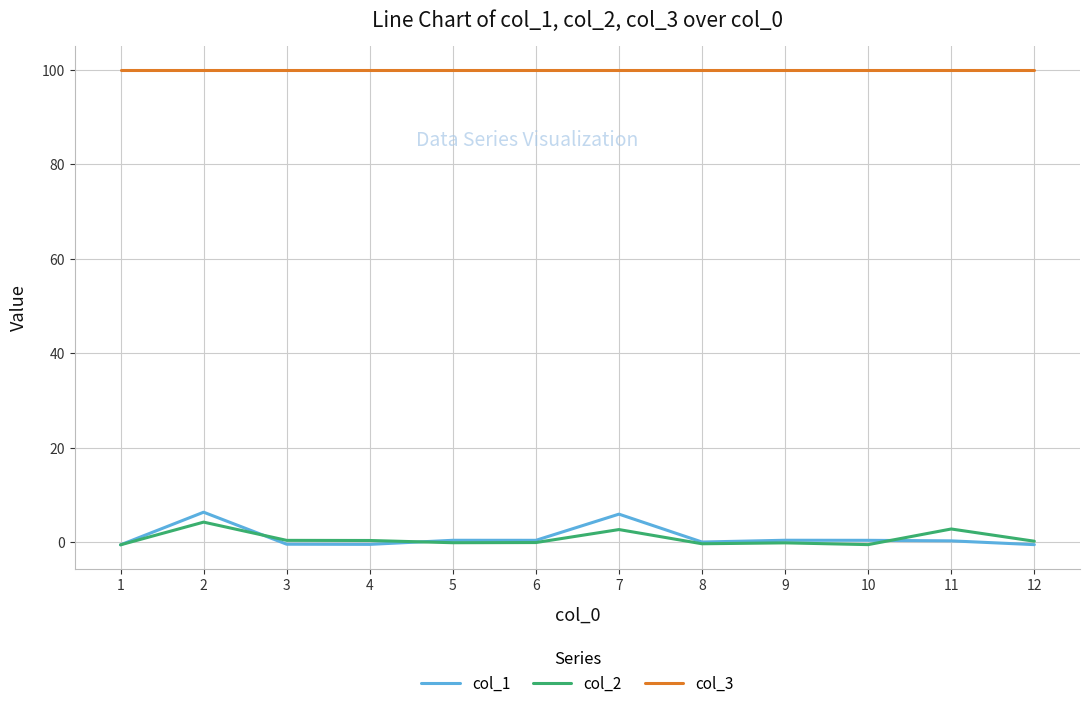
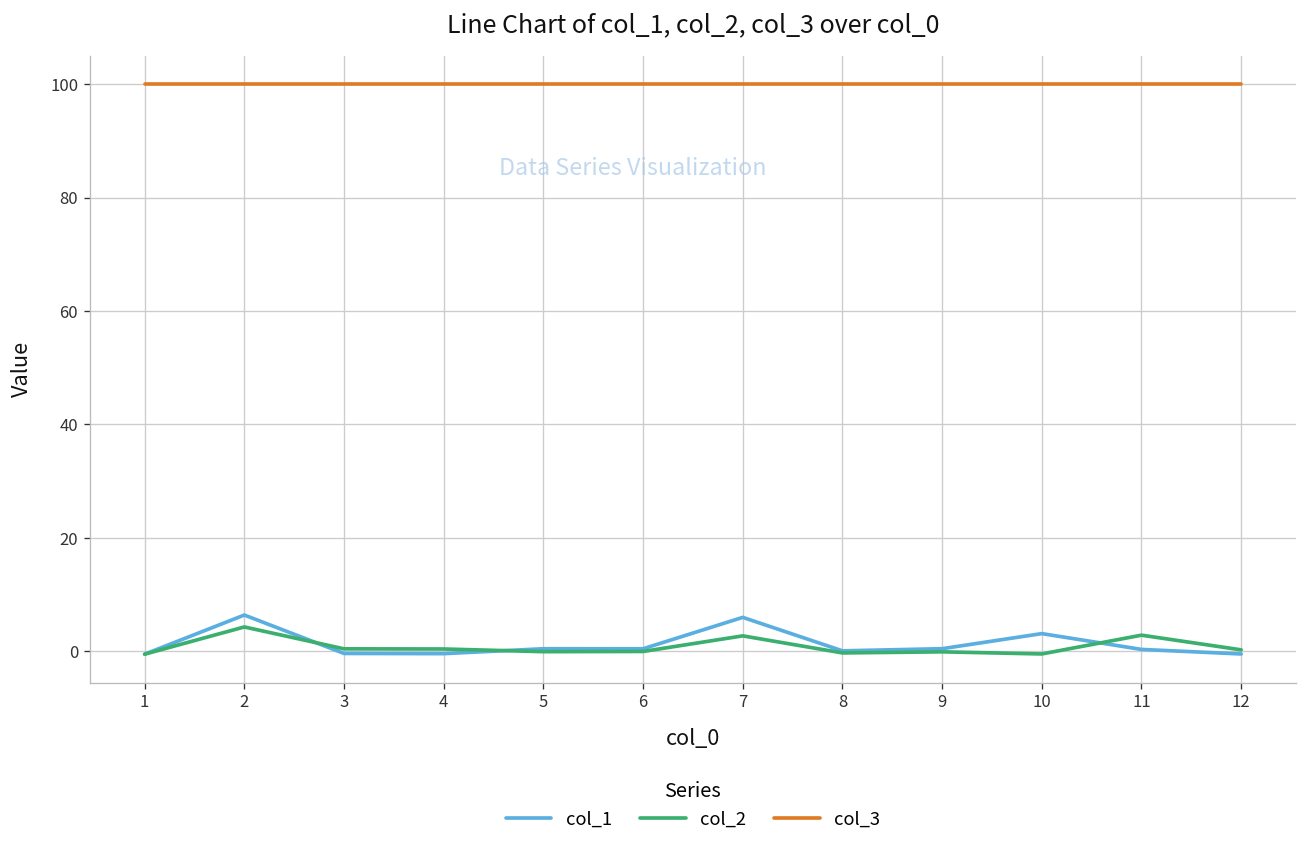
col_1, 10: 0 -> 3
